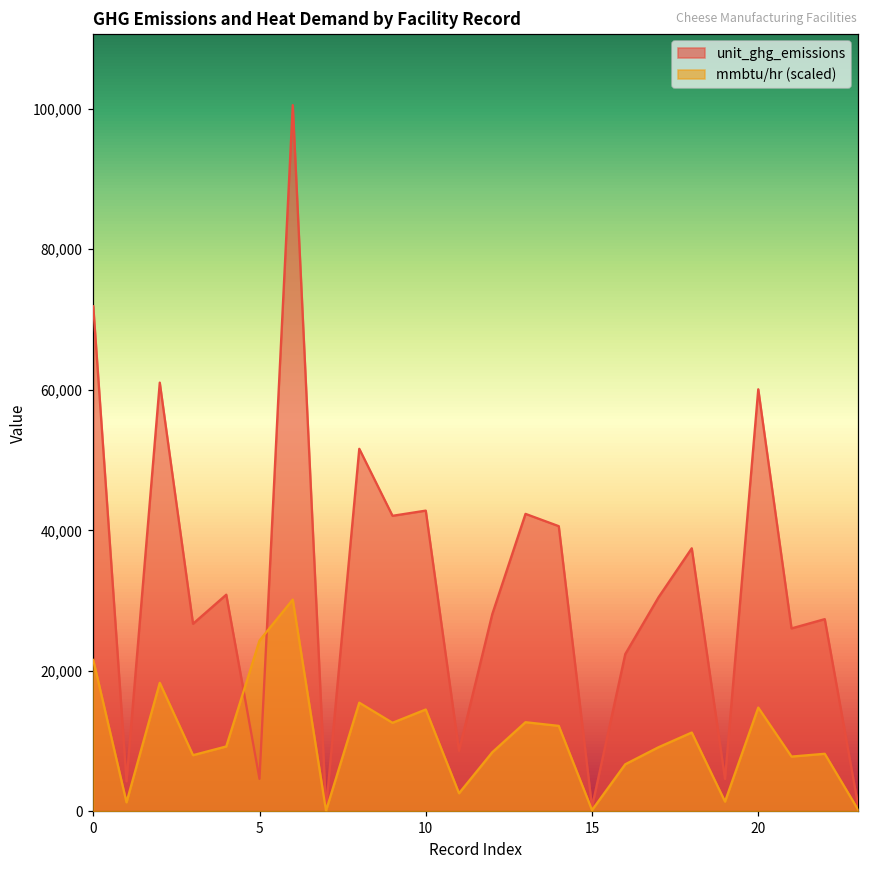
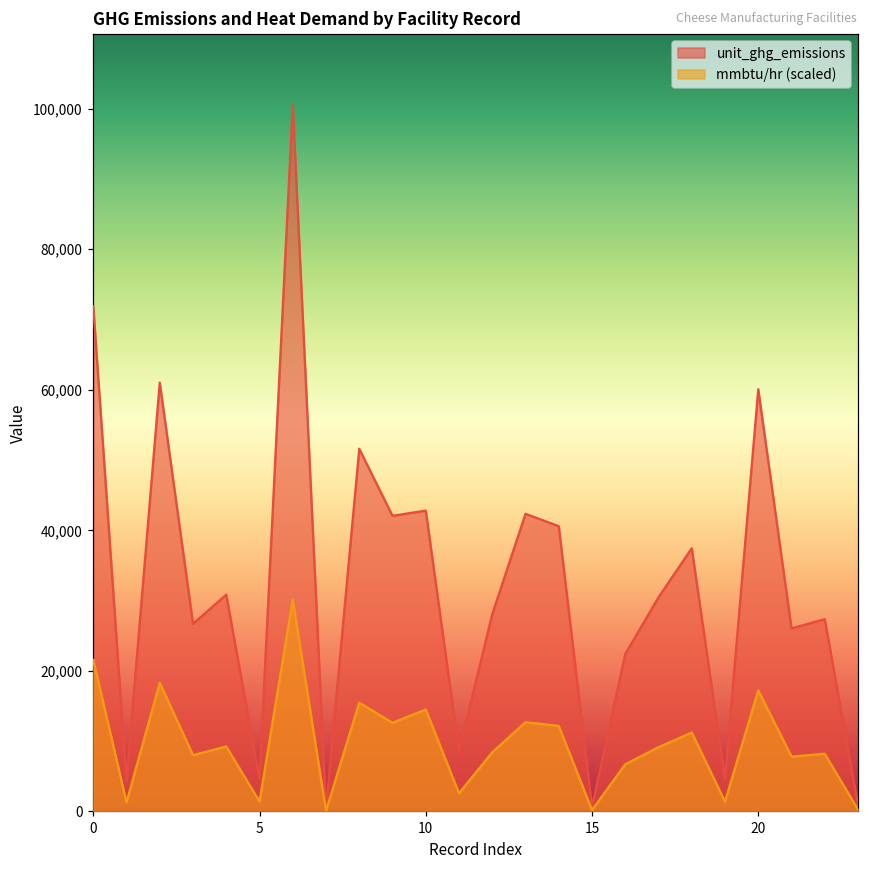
mmbtu/hr (scaled), 5: 24,000 -> 1,000
mmbtu/hr (scaled), 20: 15,000 -> 17,000
